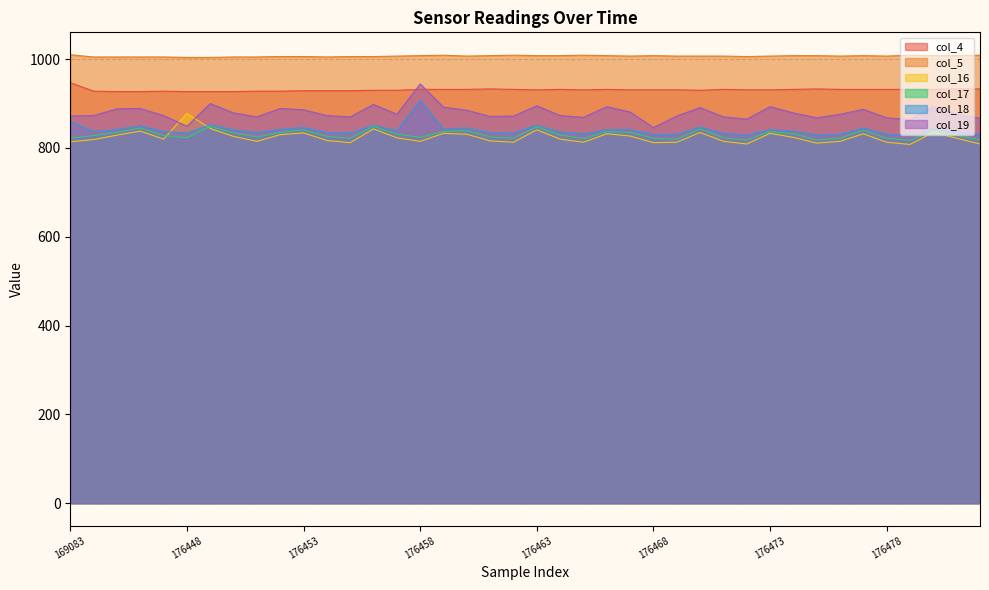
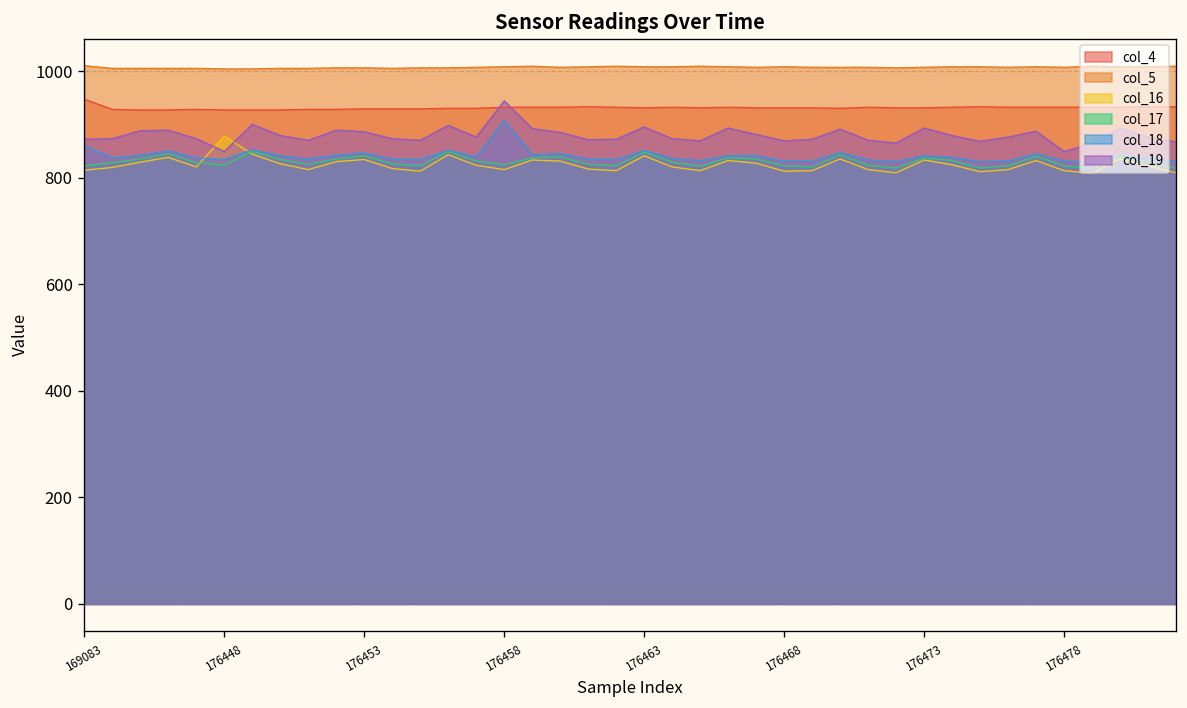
col_19, 176468: 850 -> 870
col_19, 176478: 870 -> 850
